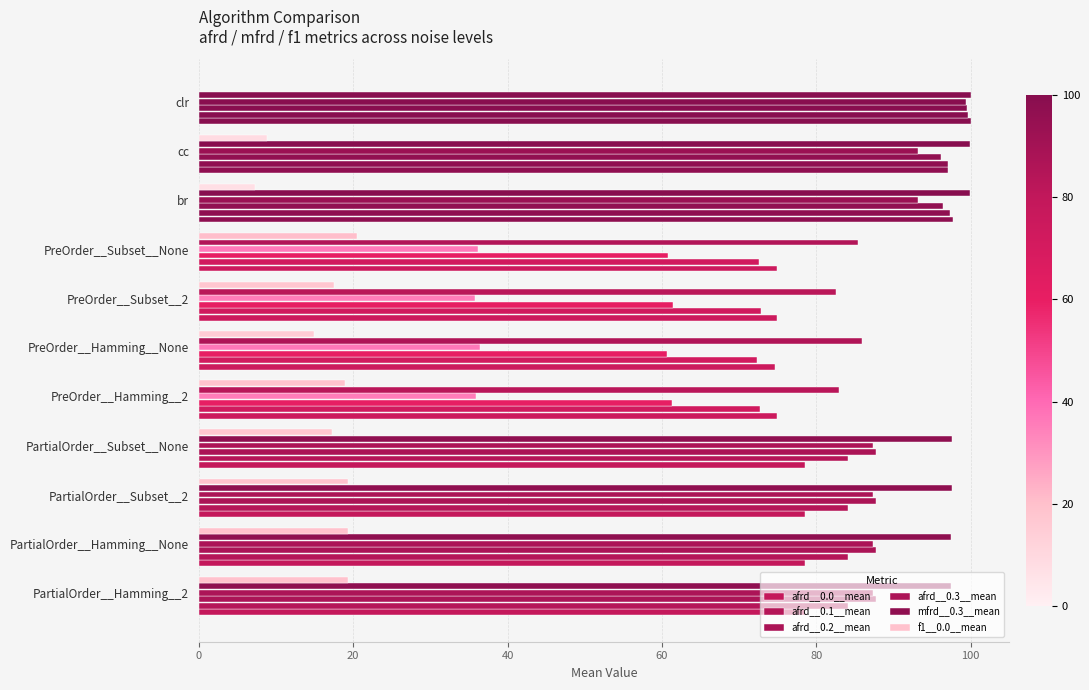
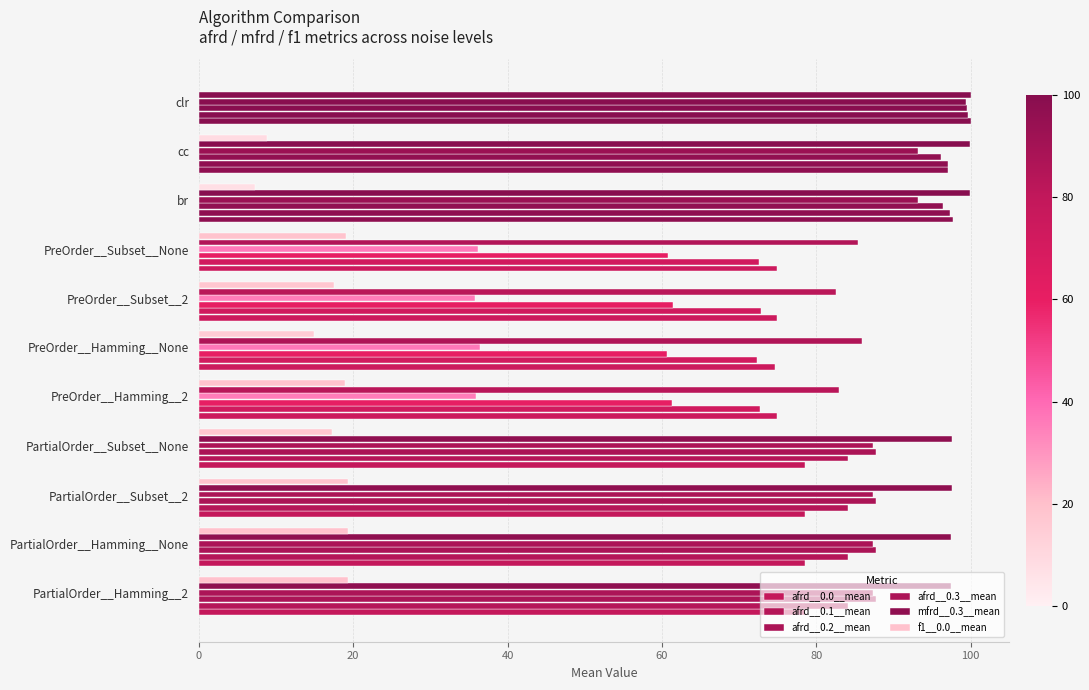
f1__0.0__mean, PreOrder__Subset__None: 20 -> 19
